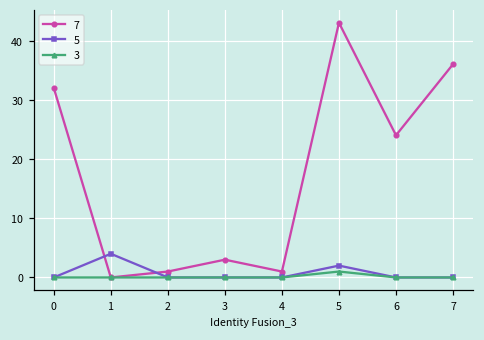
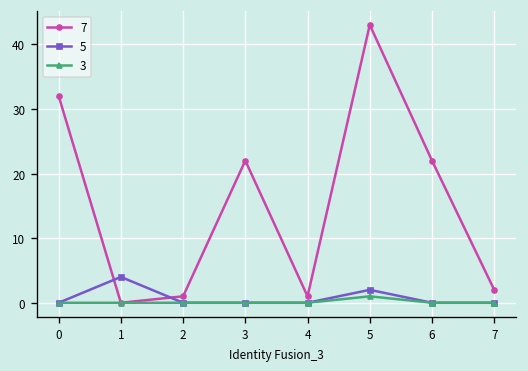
7, 3: 3 -> 22
7, 6: 24 -> 22
7, 7: 36 -> 2
